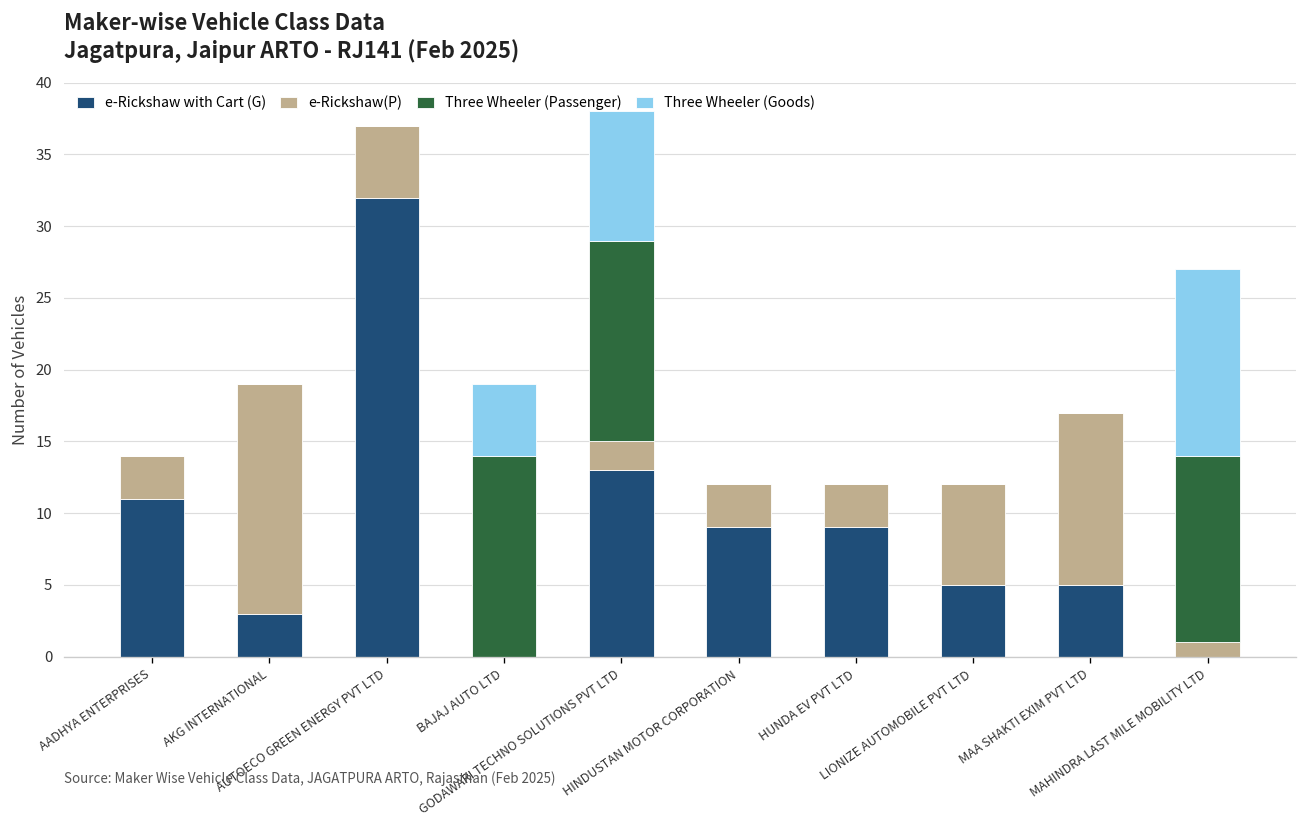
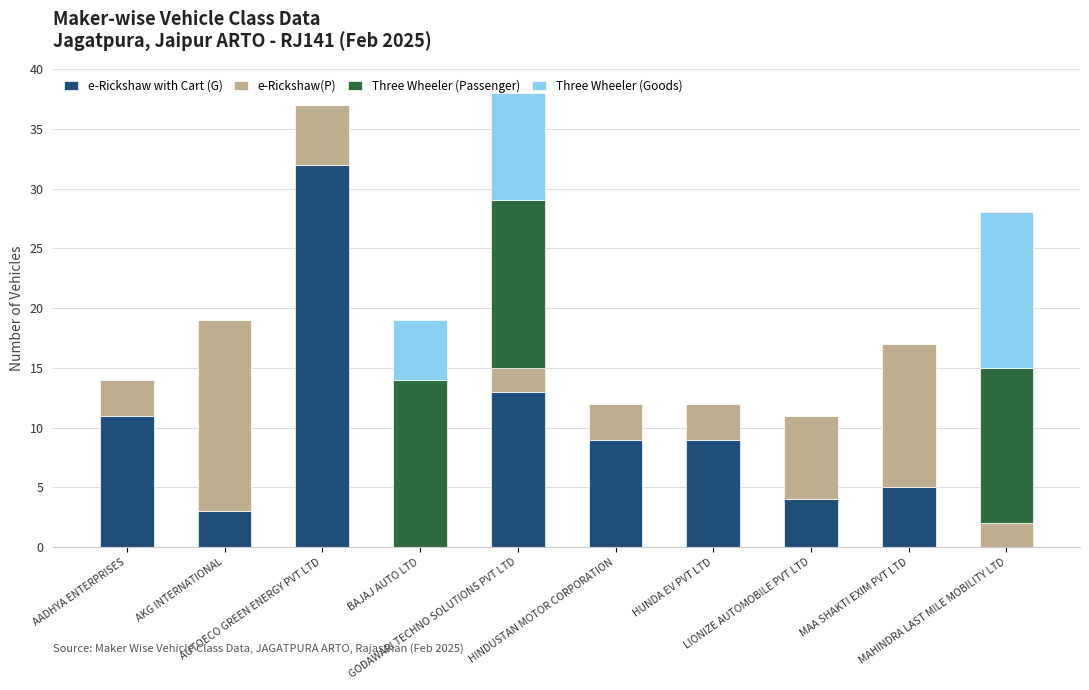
e-Rickshaw with Cart (G), LIONIZE AUTOMOBILE PVT LTD: 5 -> 4
e-Rickshaw(P), MAHINDRA LAST MILE MOBILITY LTD: 1 -> 2
